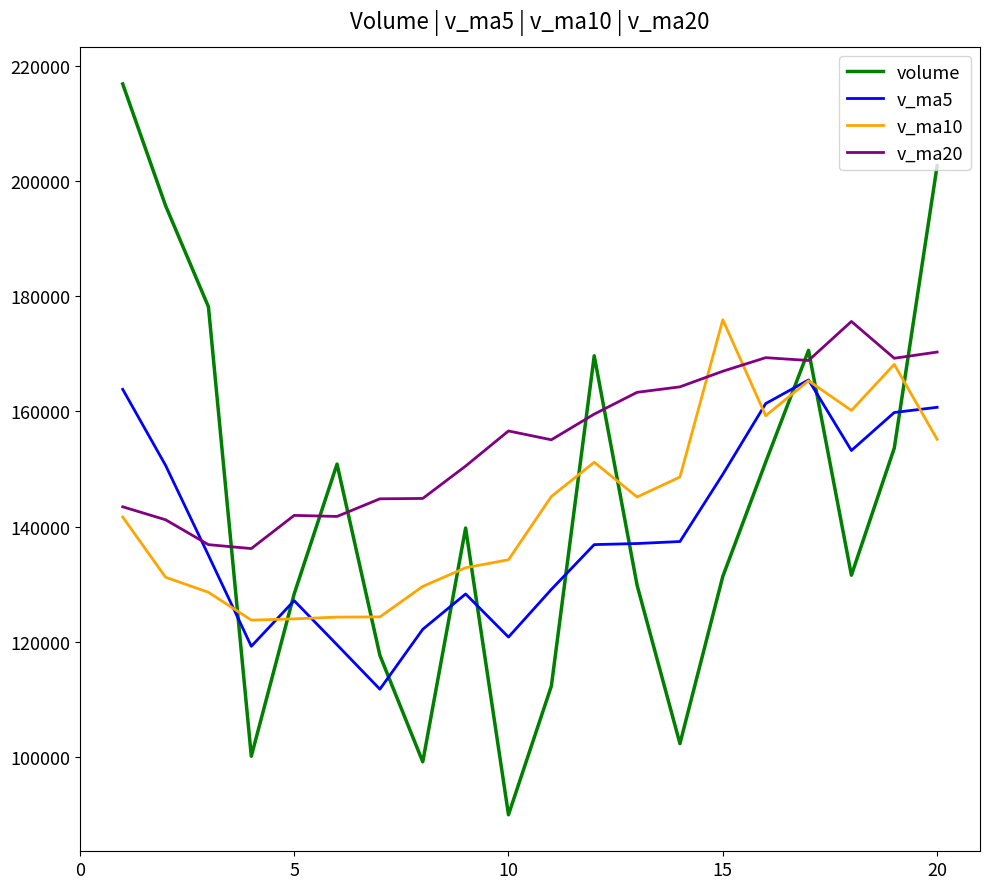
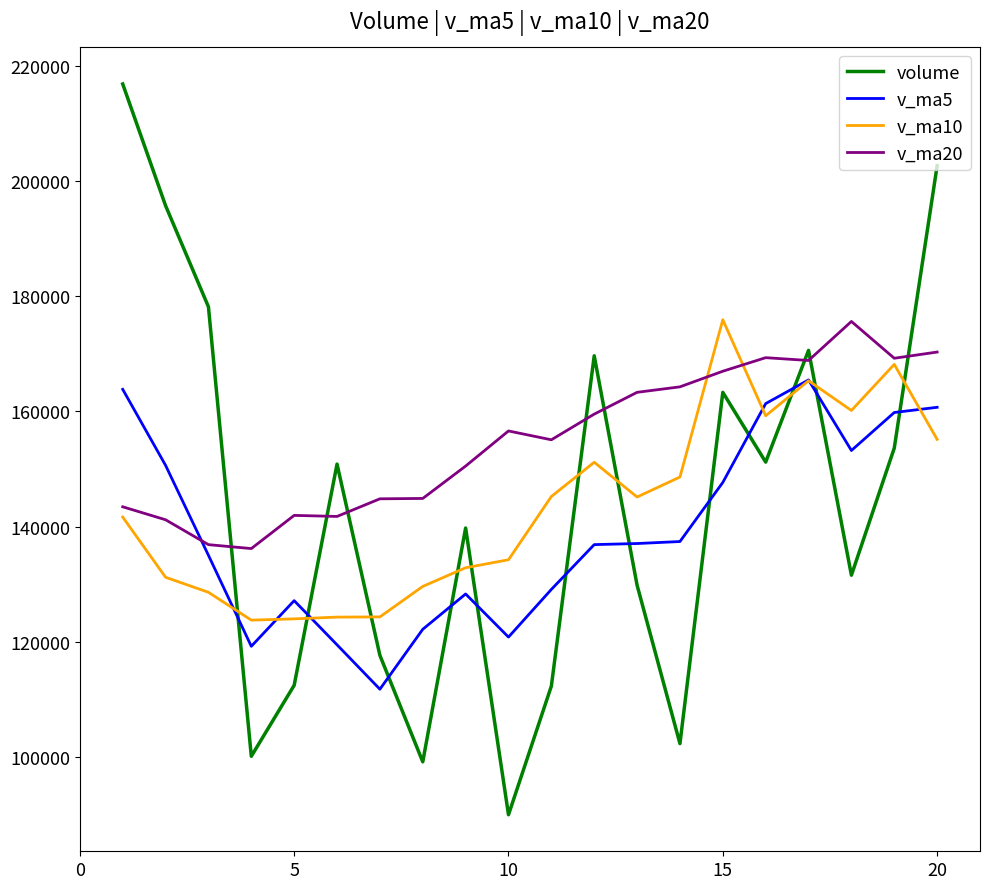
volume, 5: 128000 -> 112000
volume, 15: 131000 -> 163000
v_ma5, 15: 149000 -> 148000
